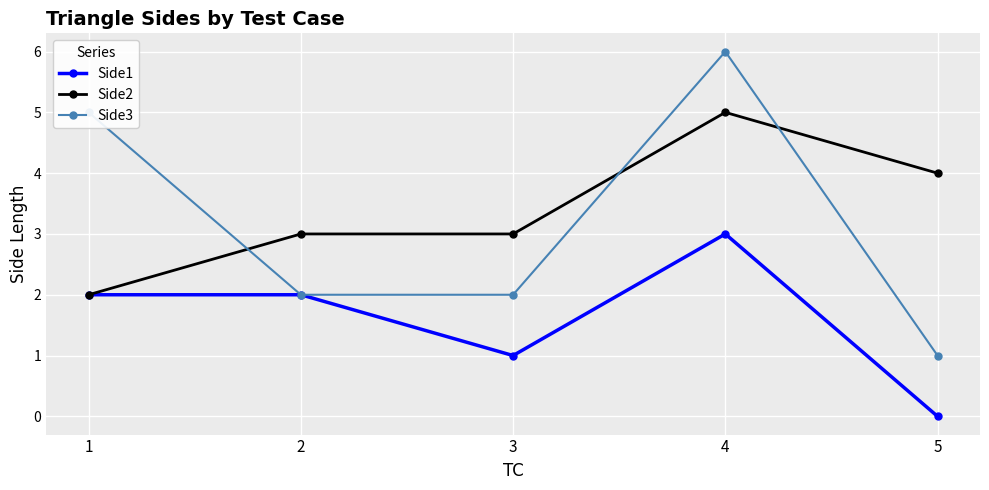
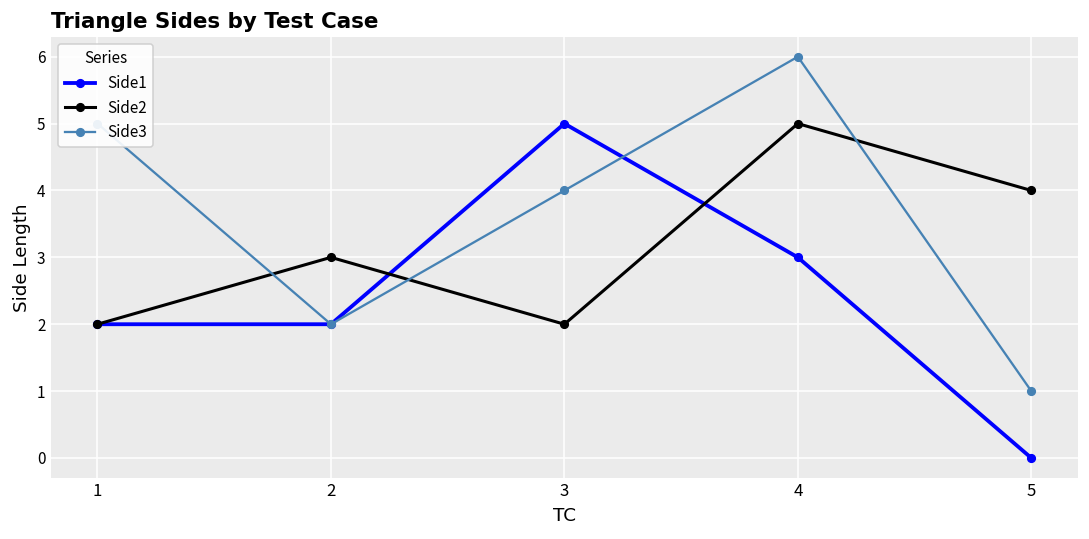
Side1, 3: 1 -> 5
Side2, 3: 3 -> 2
Side3, 3: 2 -> 4
